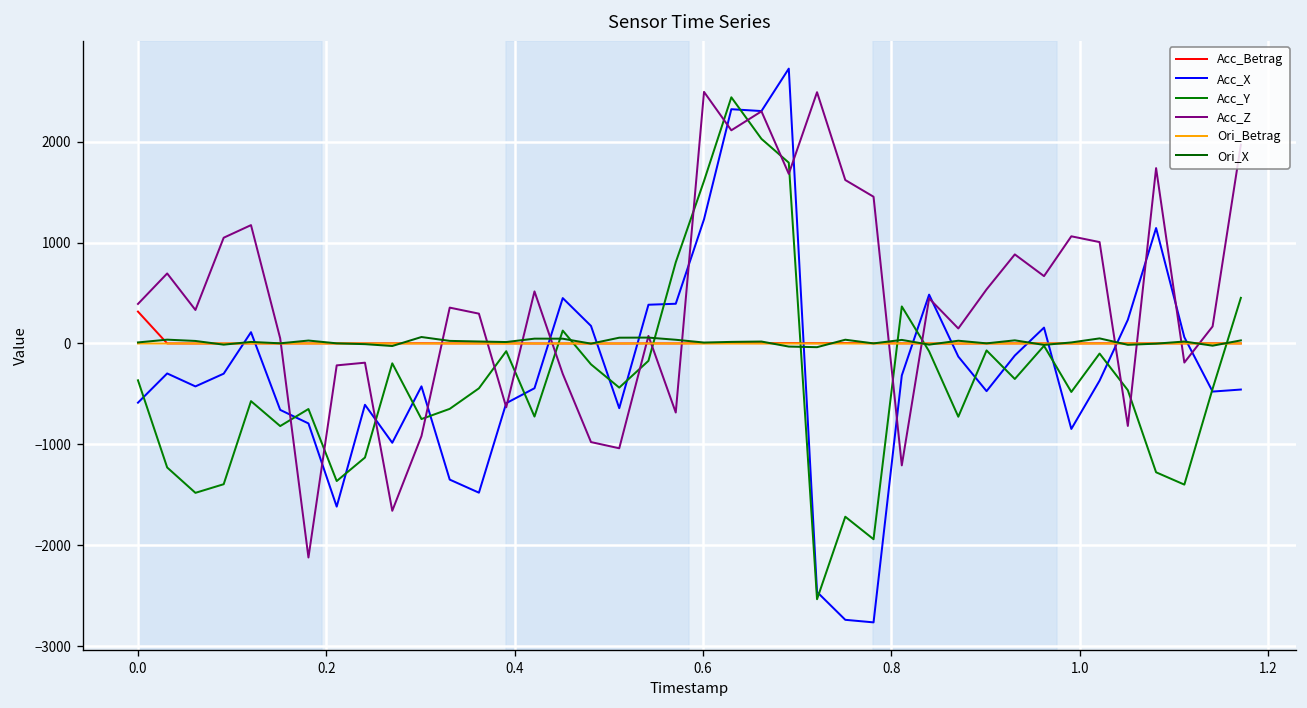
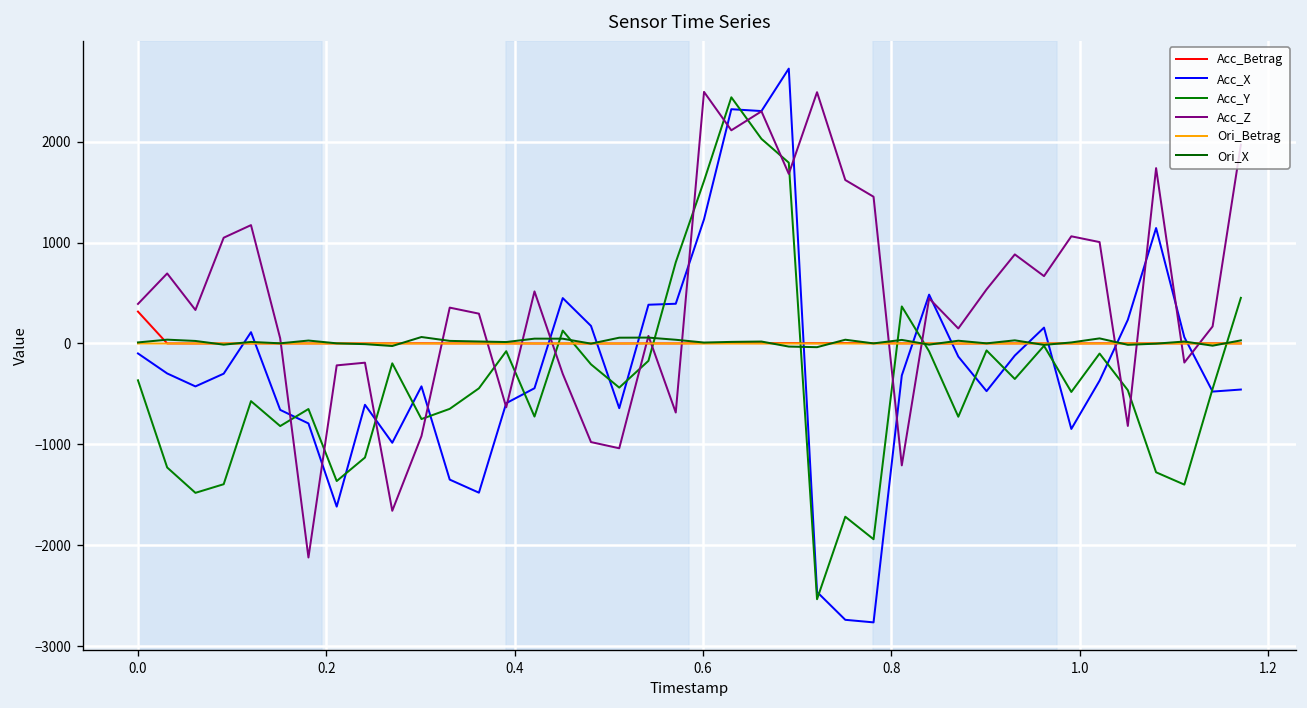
Acc_X, 0.0: -600 -> -100
